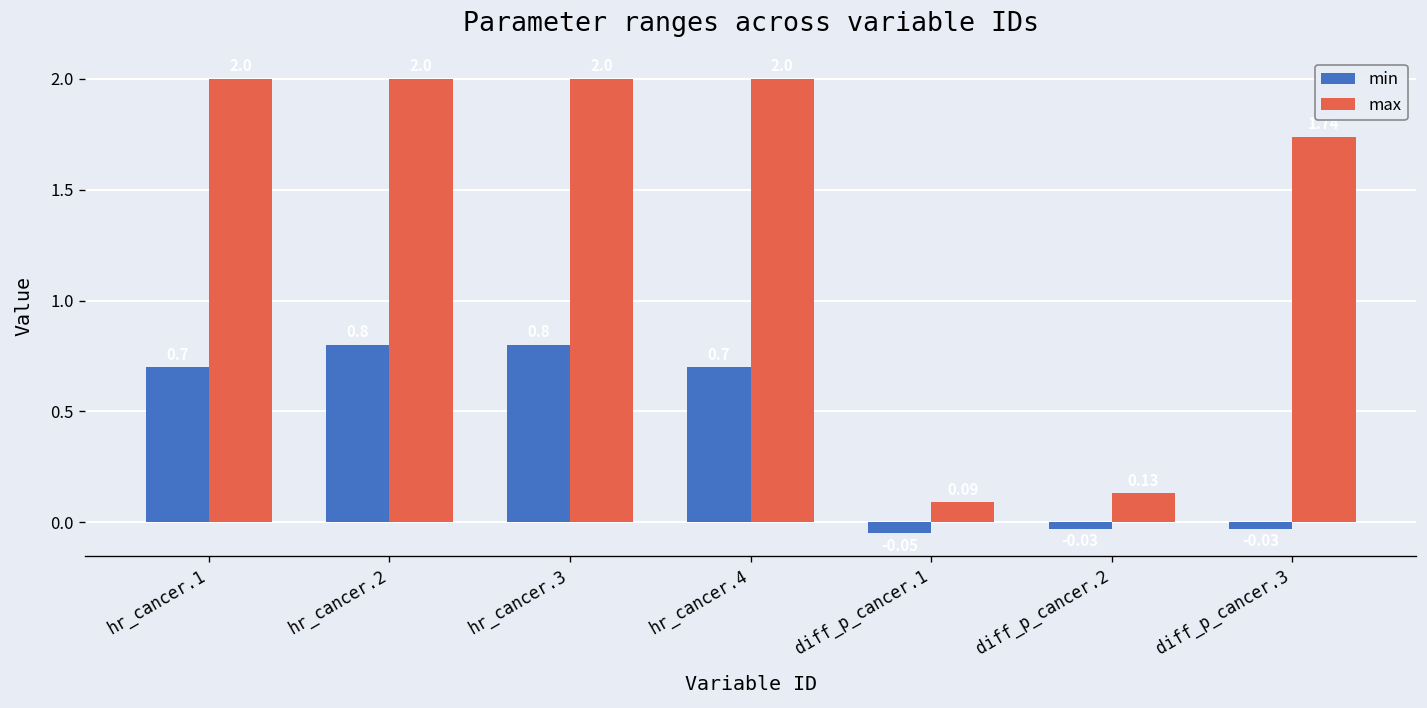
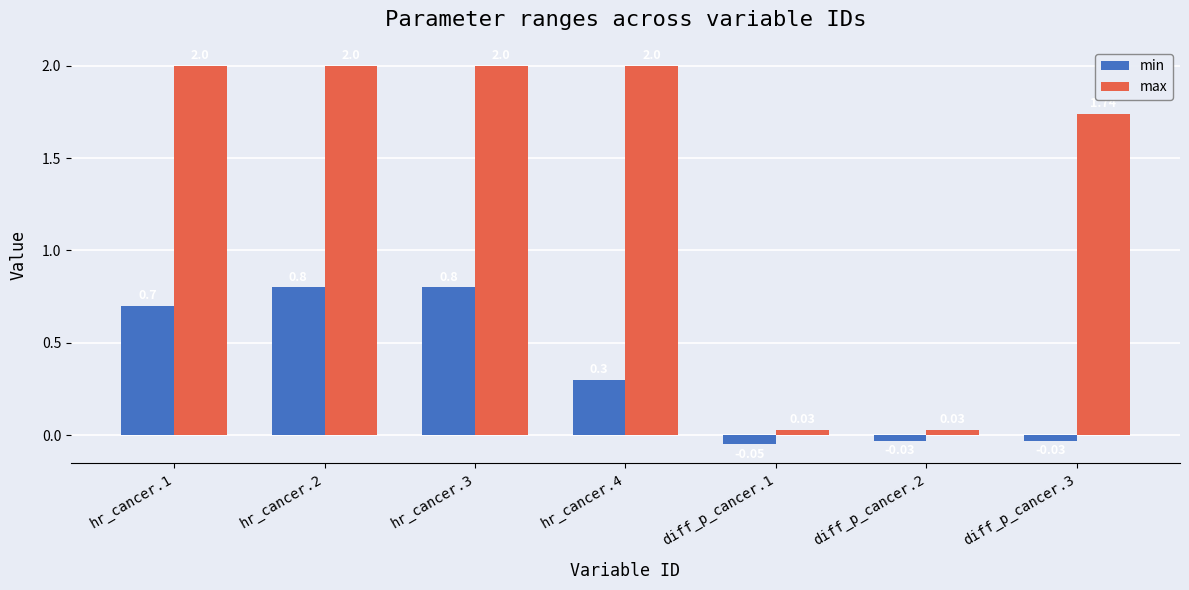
min, hr_cancer.4: 0.7 -> 0.3
max, diff_p_cancer.1: 0.09 -> 0.03
max, diff_p_cancer.2: 0.13 -> 0.03
